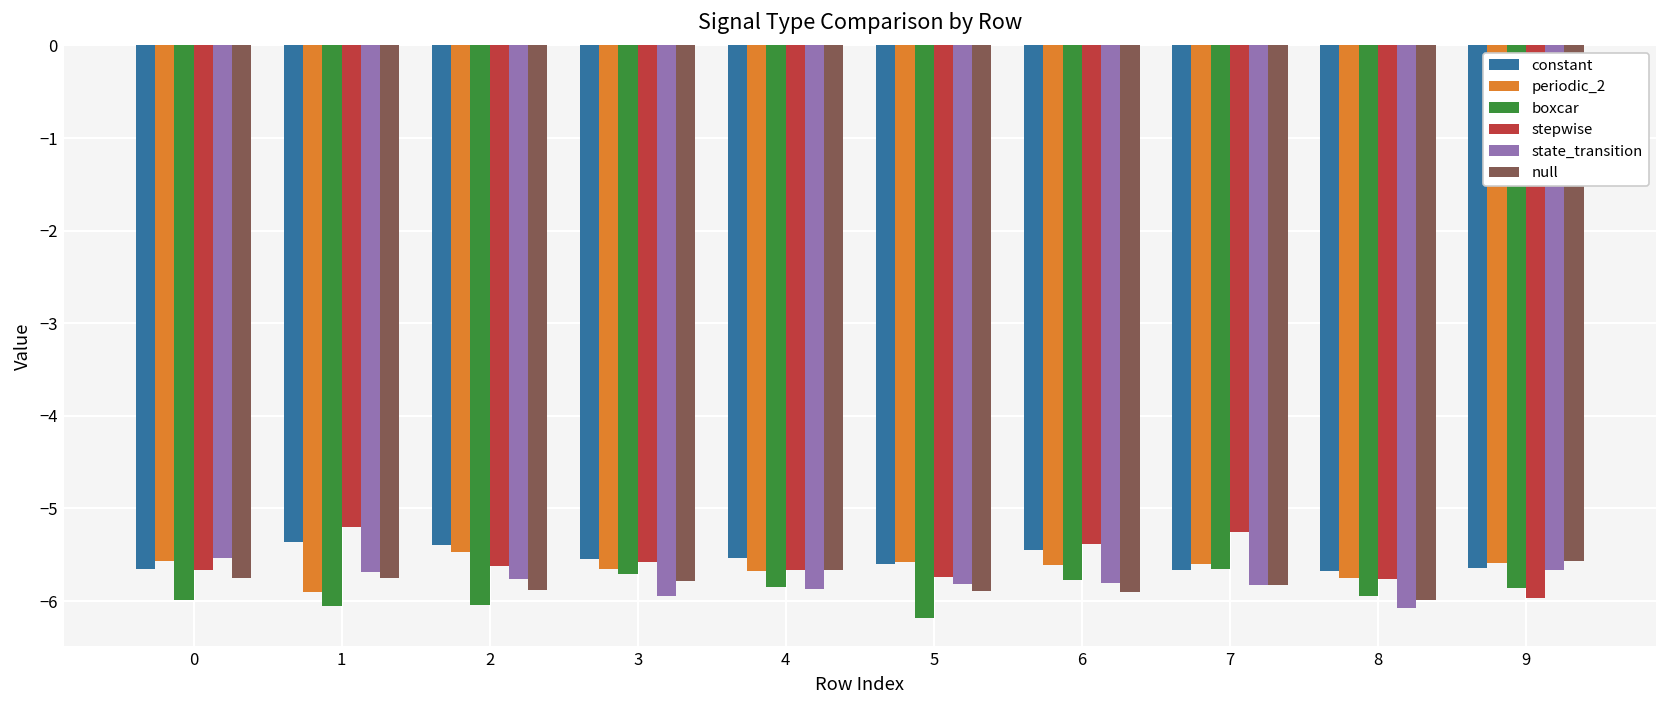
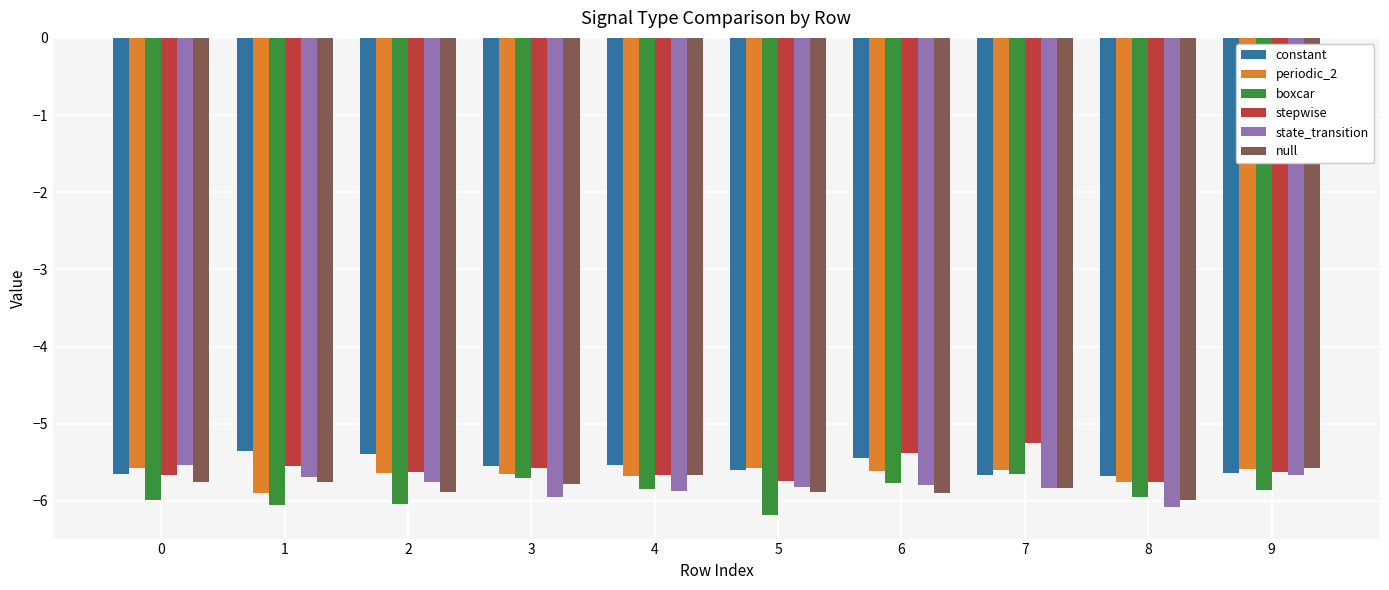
stepwise, 1: -5.2 -> -5.6
periodic_2, 2: -5.5 -> -5.6
stepwise, 9: -6.0 -> -5.6
